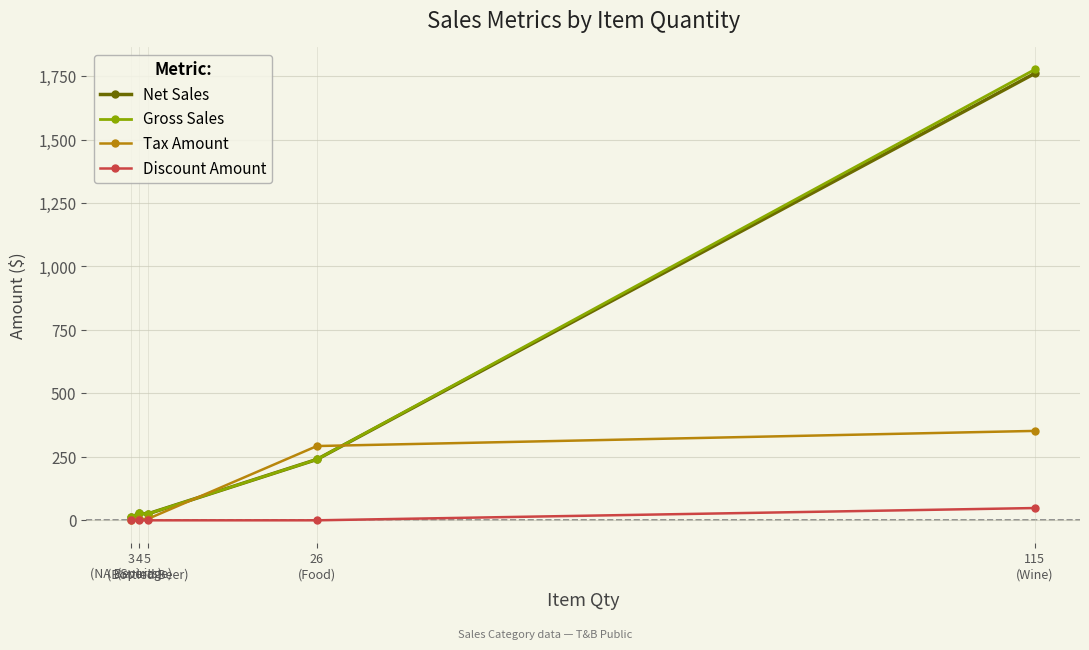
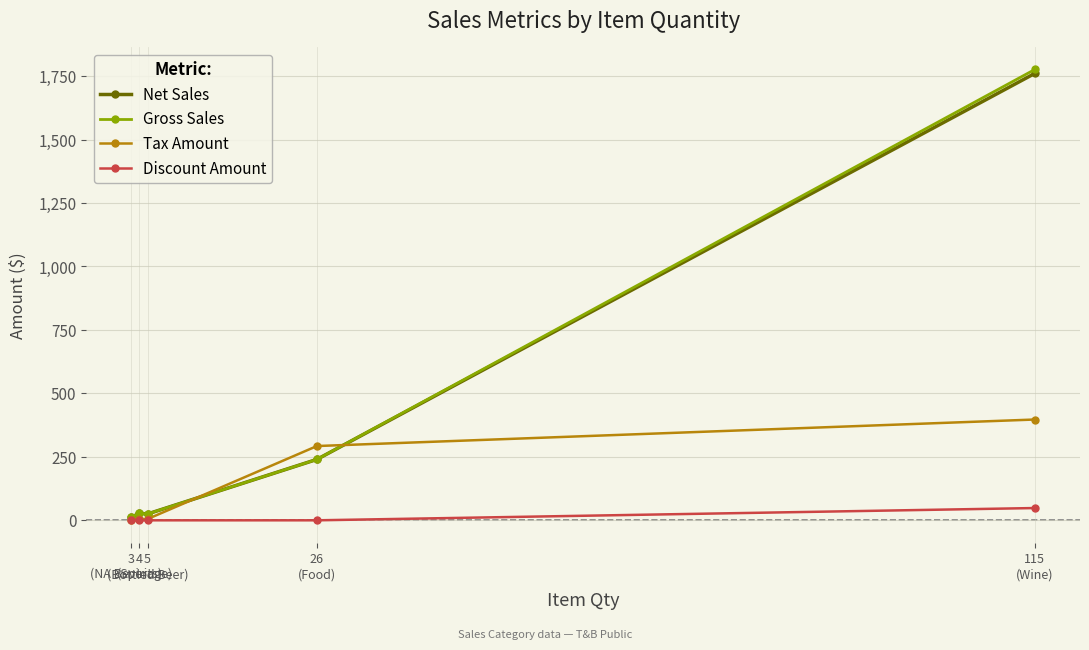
Tax Amount, 115 (Wine): 350 -> 400
